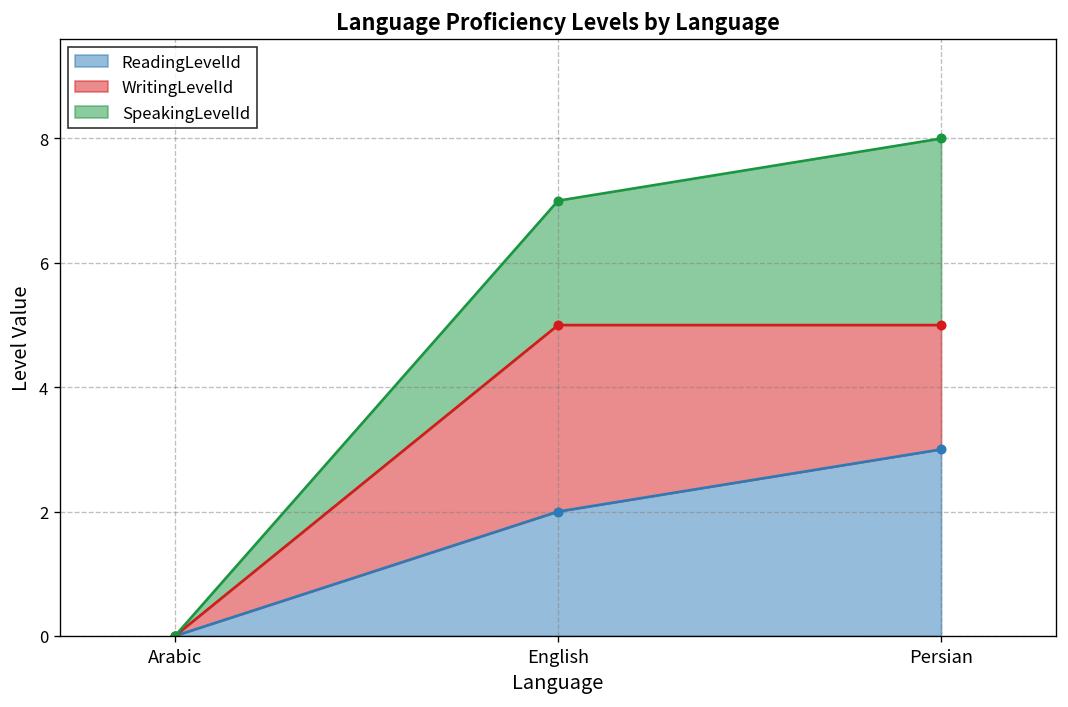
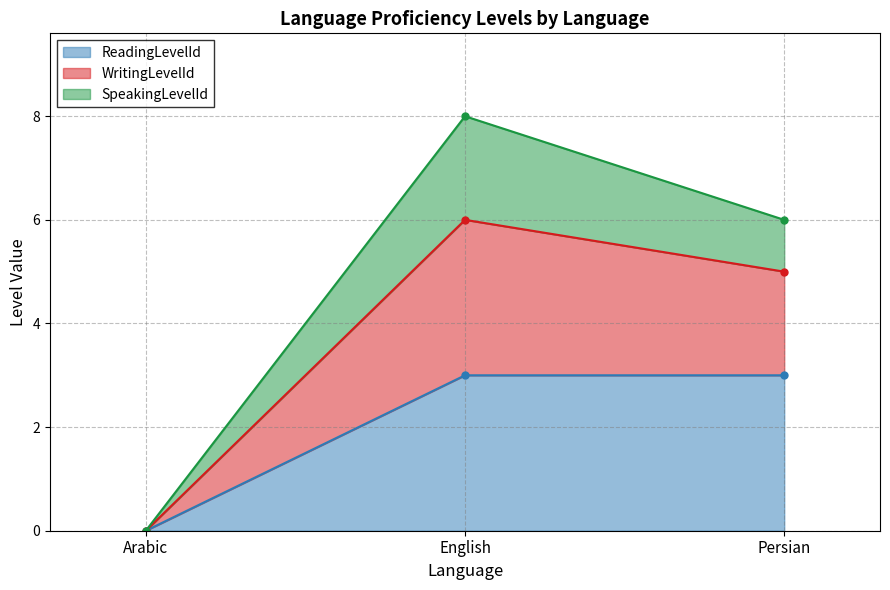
ReadingLevelId, English: 2 -> 3
SpeakingLevelId, Persian: 3 -> 1
